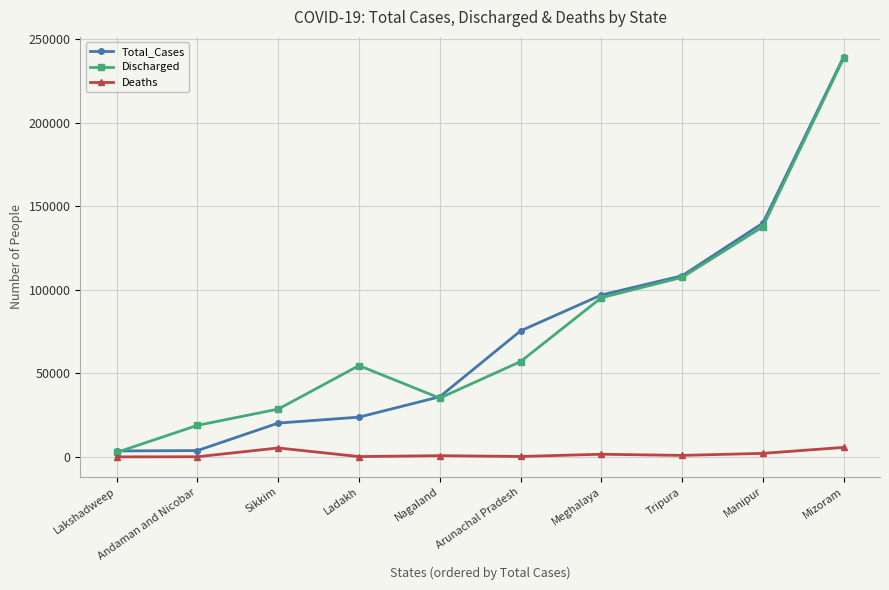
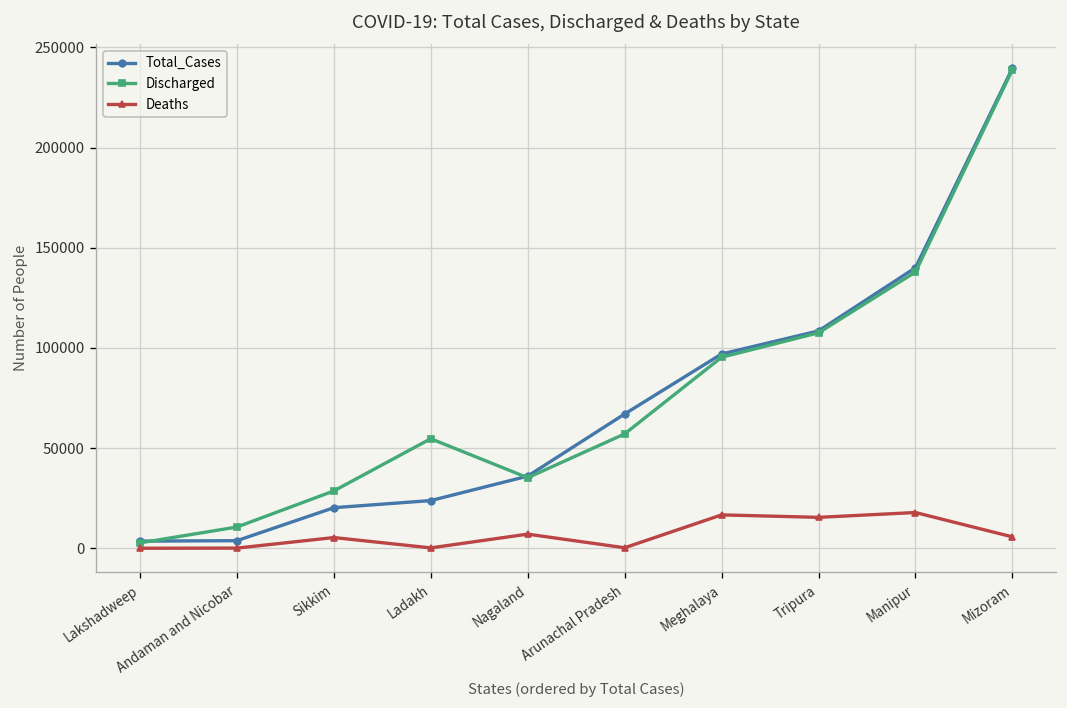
Discharged, Andaman and Nicobar: 19000 -> 11000
Deaths, Nagaland: 1000 -> 7000
Total_Cases, Arunachal Pradesh: 76000 -> 67000
Deaths, Meghalaya: 2000 -> 17000
Deaths, Tripura: 1000 -> 15000
Deaths, Manipur: 2000 -> 18000
